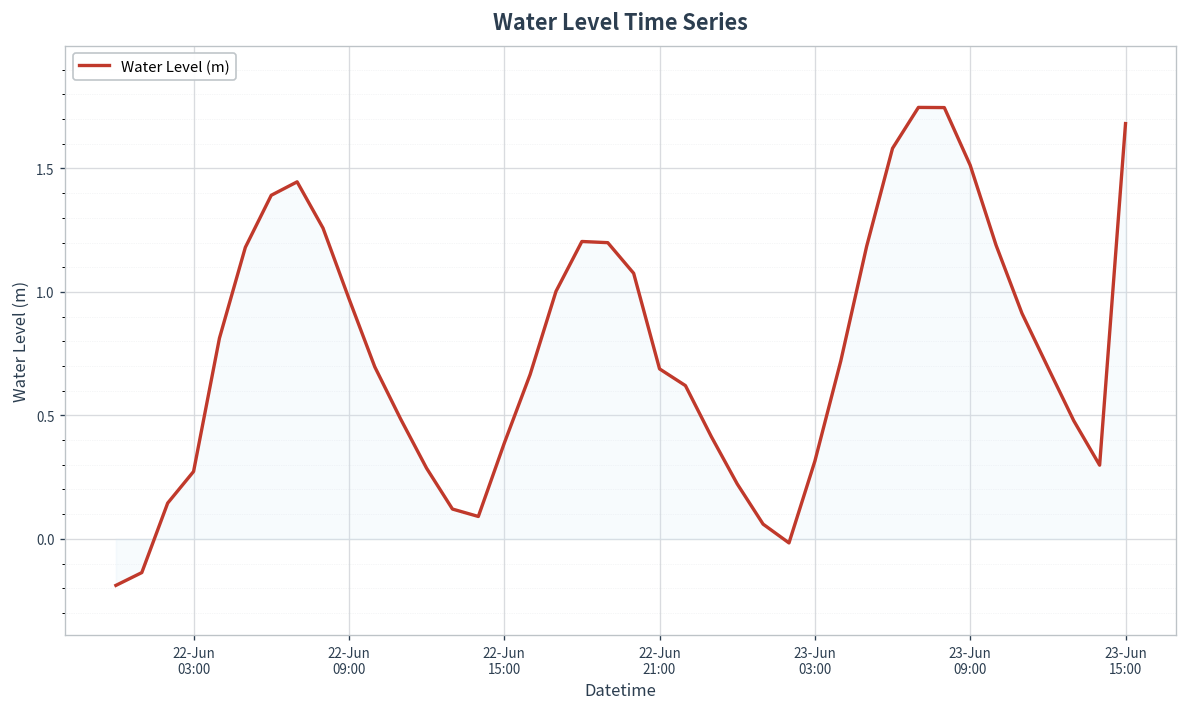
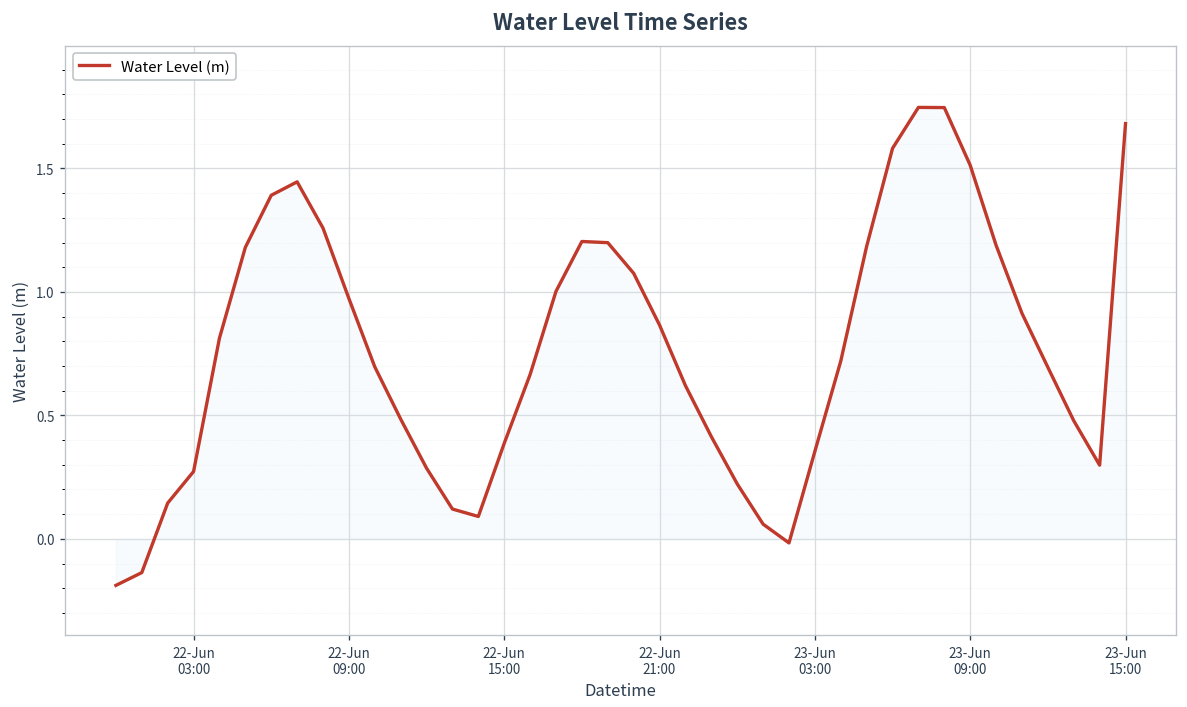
Water Level (m), 22-Jun 21:00: 0.69 -> 0.87
Water Level (m), 23-Jun 03:00: 0.31 -> 0.35
